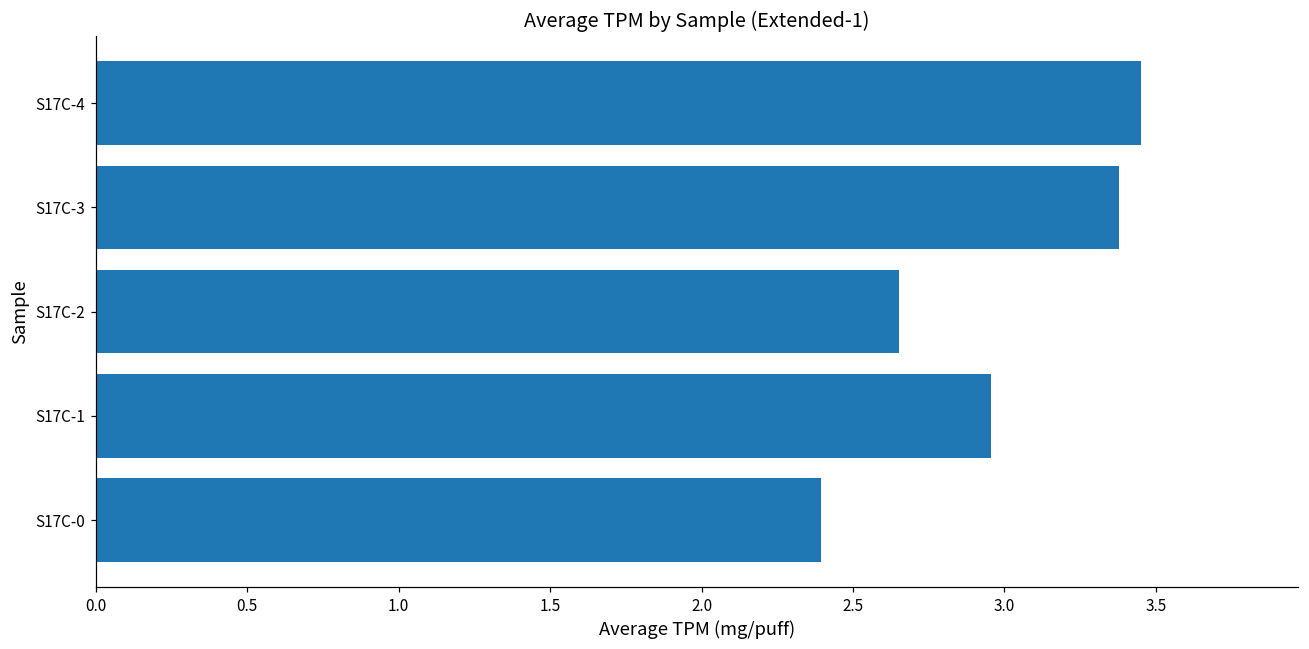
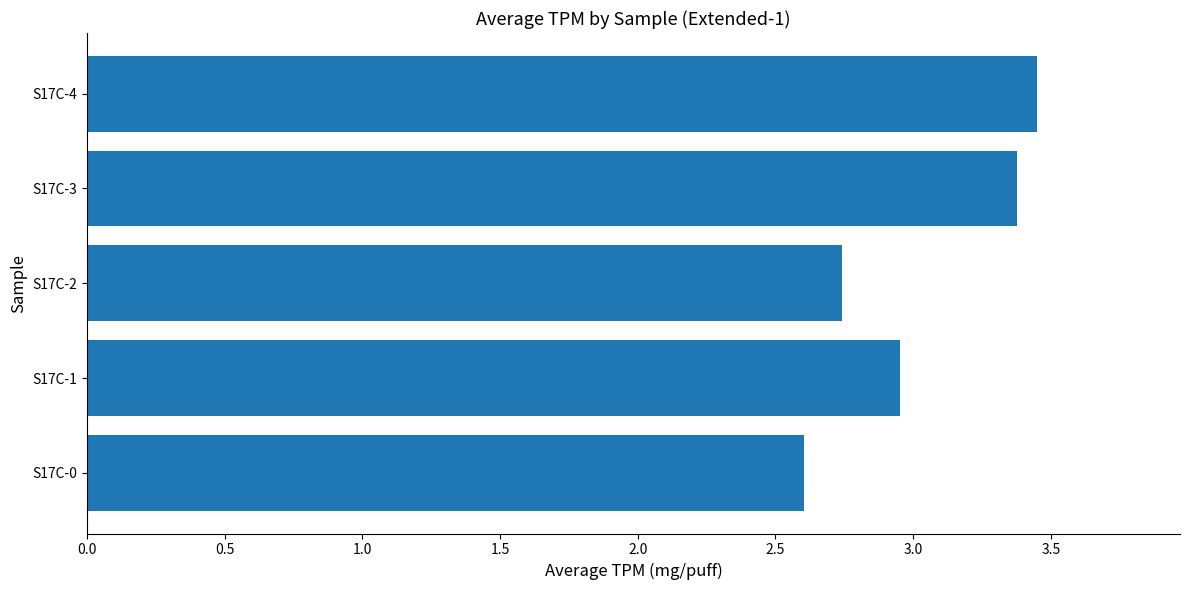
S17C-2: 2.65 -> 2.74
S17C-0: 2.40 -> 2.61
